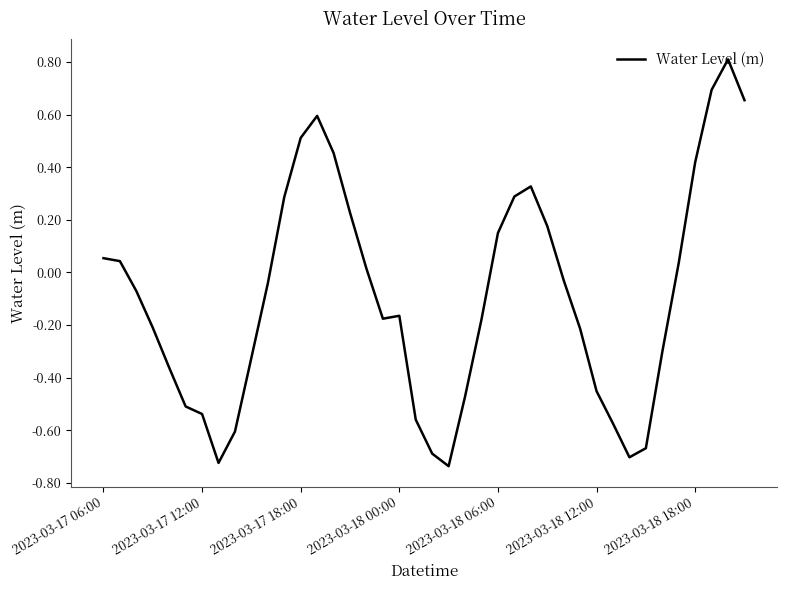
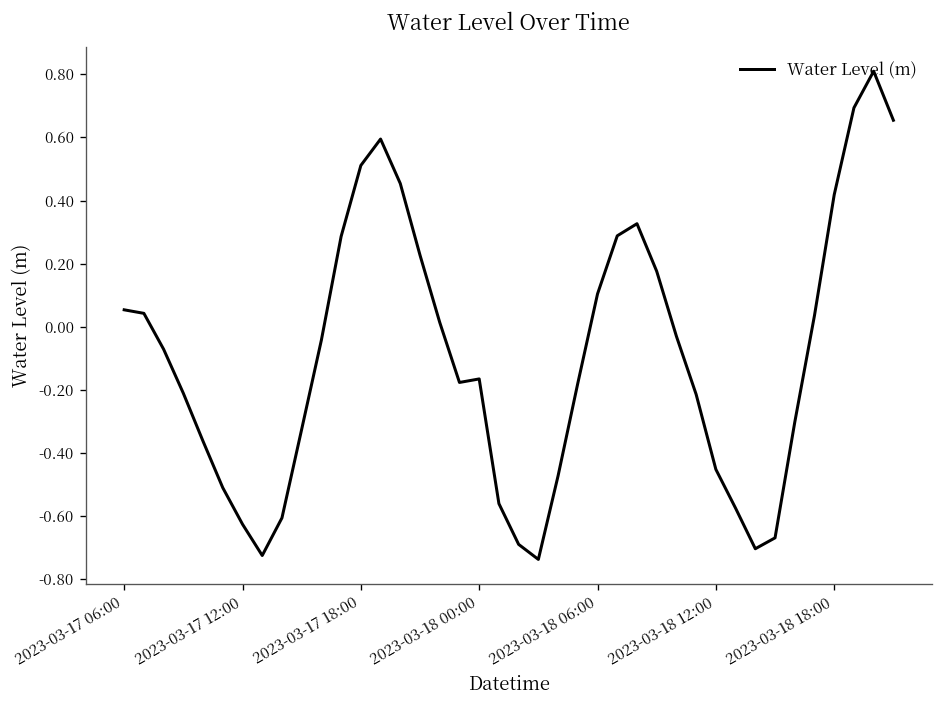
2023-03-17 12:00: -0.54 -> -0.63
2023-03-18 06:00: 0.15 -> 0.10
